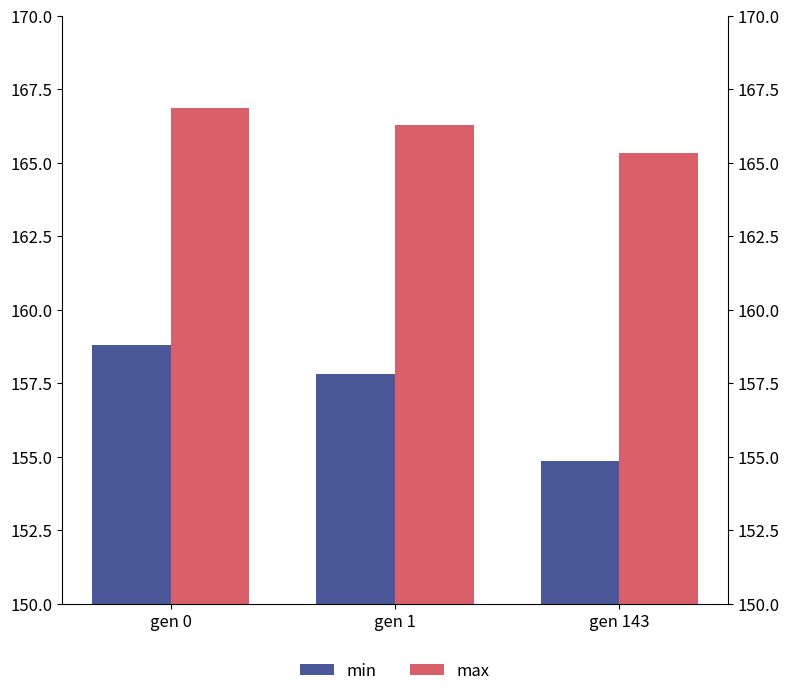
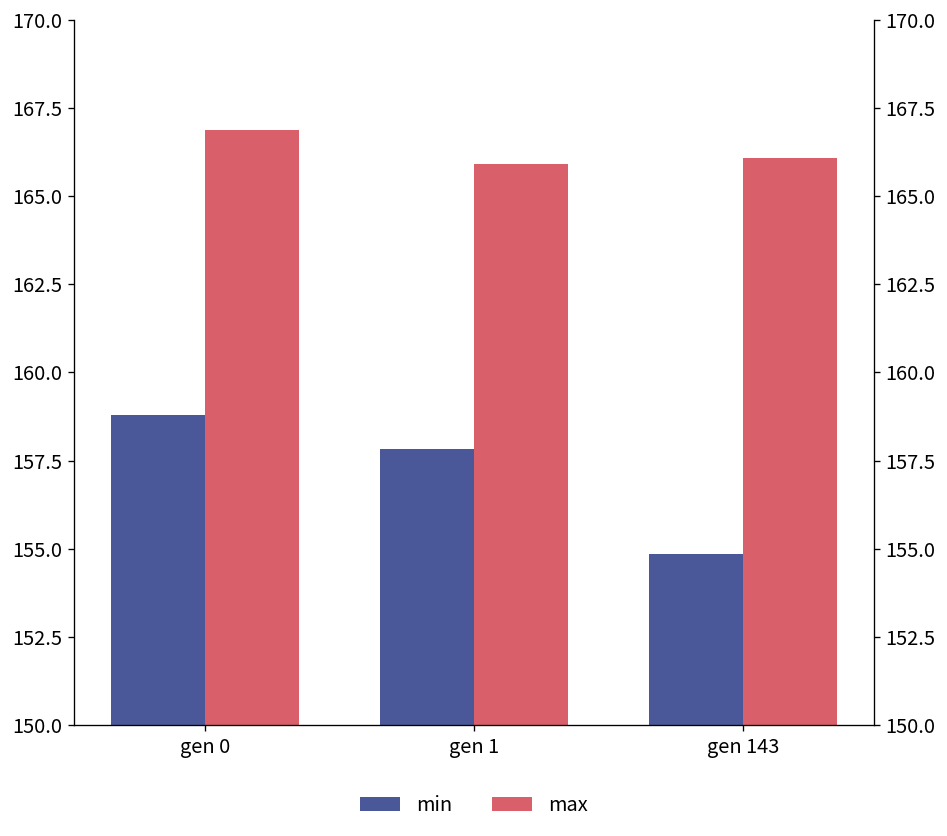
max, gen 1: 166.3 -> 165.9
max, gen 143: 165.3 -> 166.1
